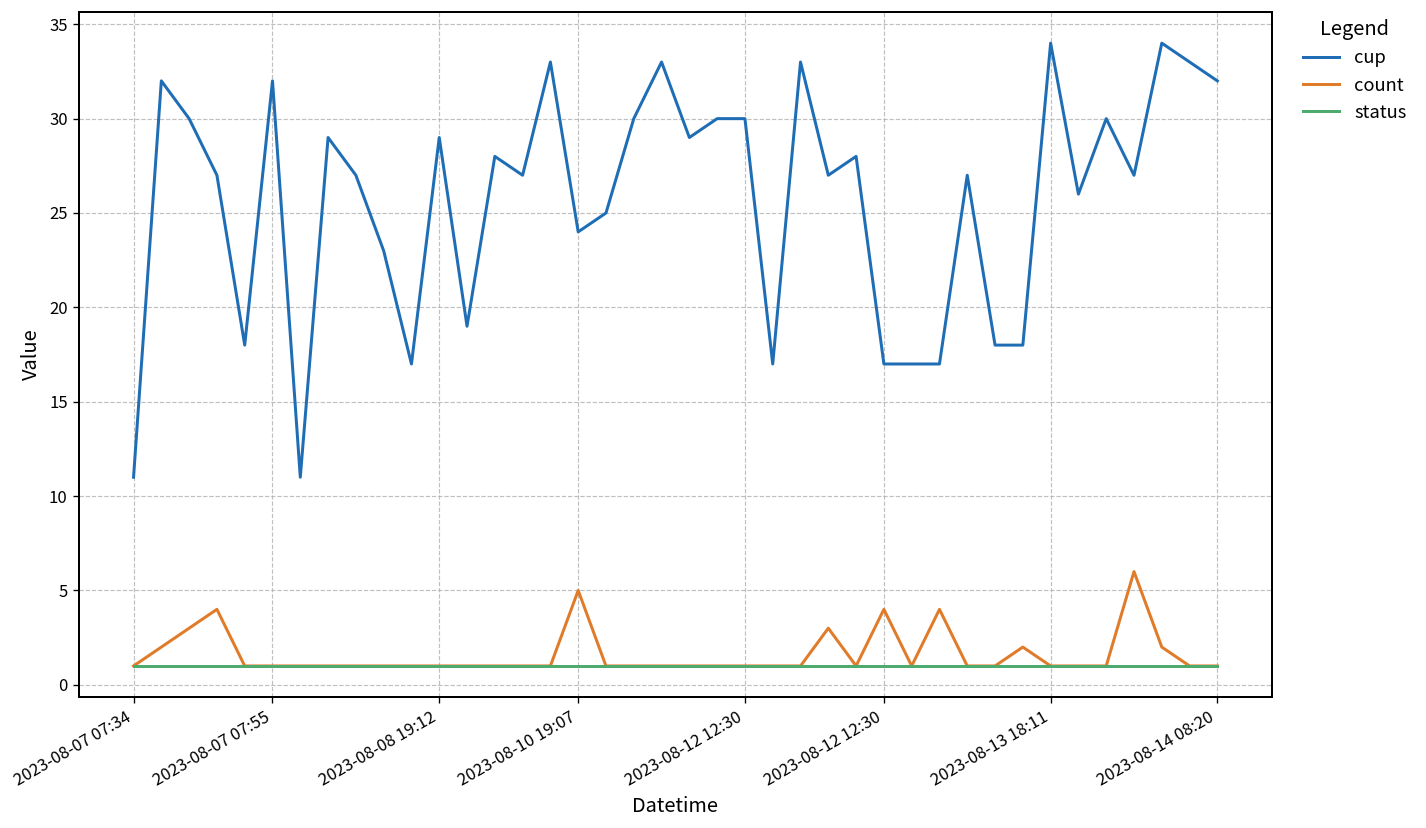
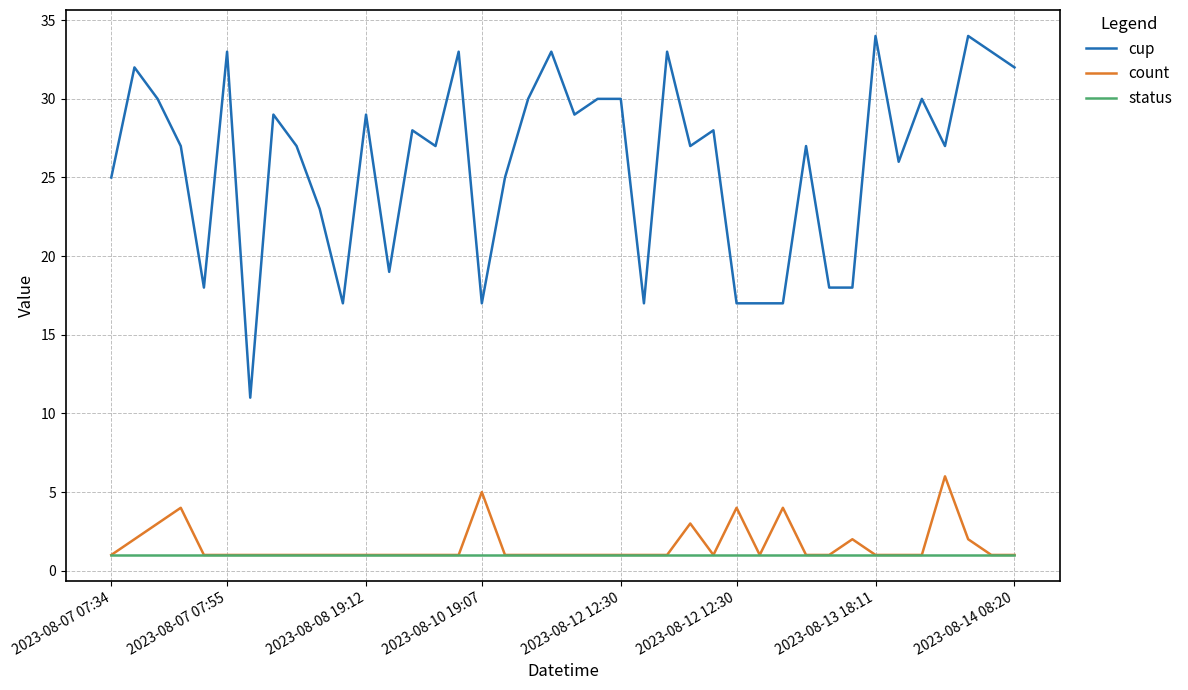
cup, 2023-08-07 07:34: 11 -> 25
cup, 2023-08-07 07:55: 32 -> 33
cup, 2023-08-10 19:07: 24 -> 17
